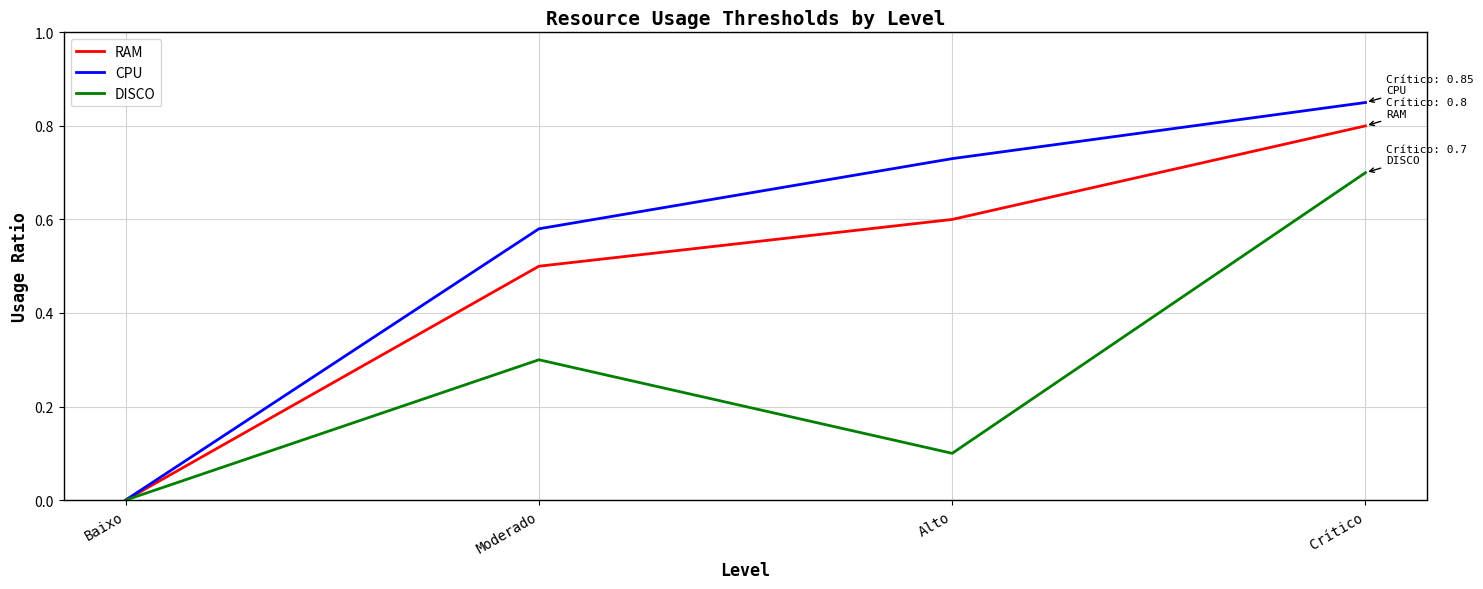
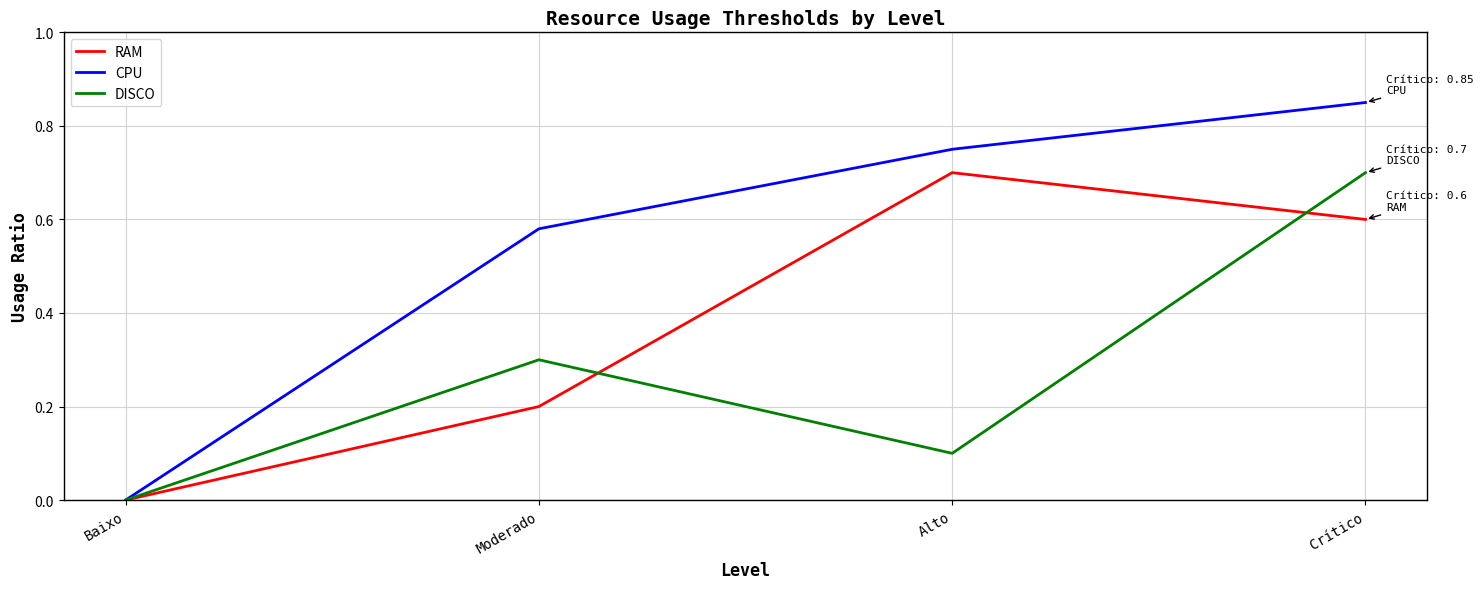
RAM, Moderado: 0.5 -> 0.2
RAM, Alto: 0.6 -> 0.7
CPU, Alto: 0.73 -> 0.75
RAM, Crítico: 0.8 -> 0.6
